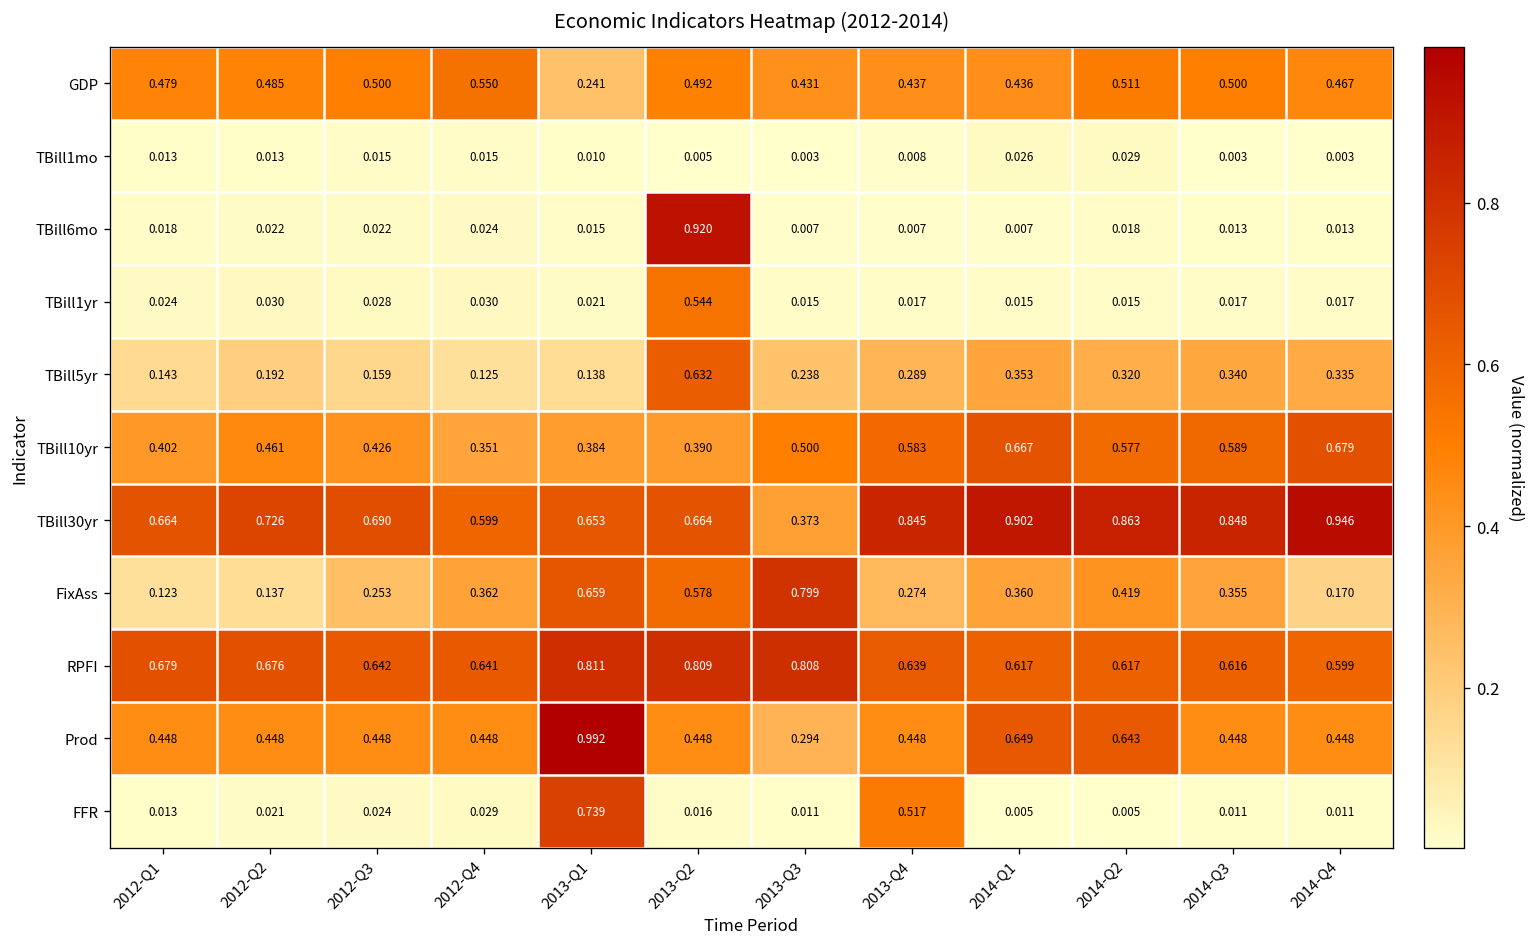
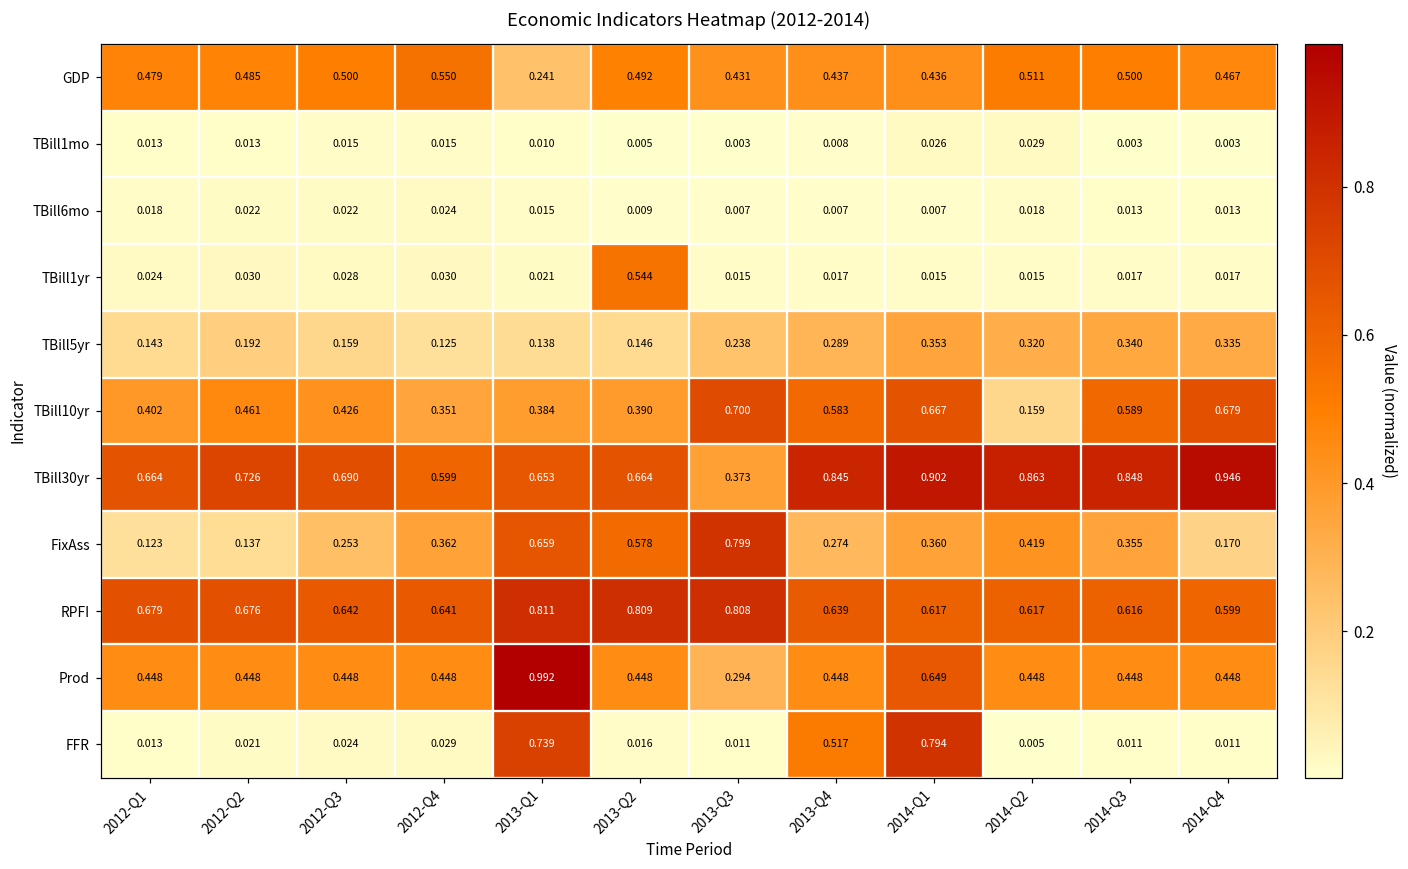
TBill6mo, 2013-Q2: 0.920 -> 0.009
TBill5yr, 2013-Q2: 0.632 -> 0.146
TBill10yr, 2013-Q3: 0.500 -> 0.700
TBill10yr, 2014-Q2: 0.577 -> 0.159
Prod, 2014-Q2: 0.643 -> 0.448
FFR, 2014-Q1: 0.005 -> 0.794
